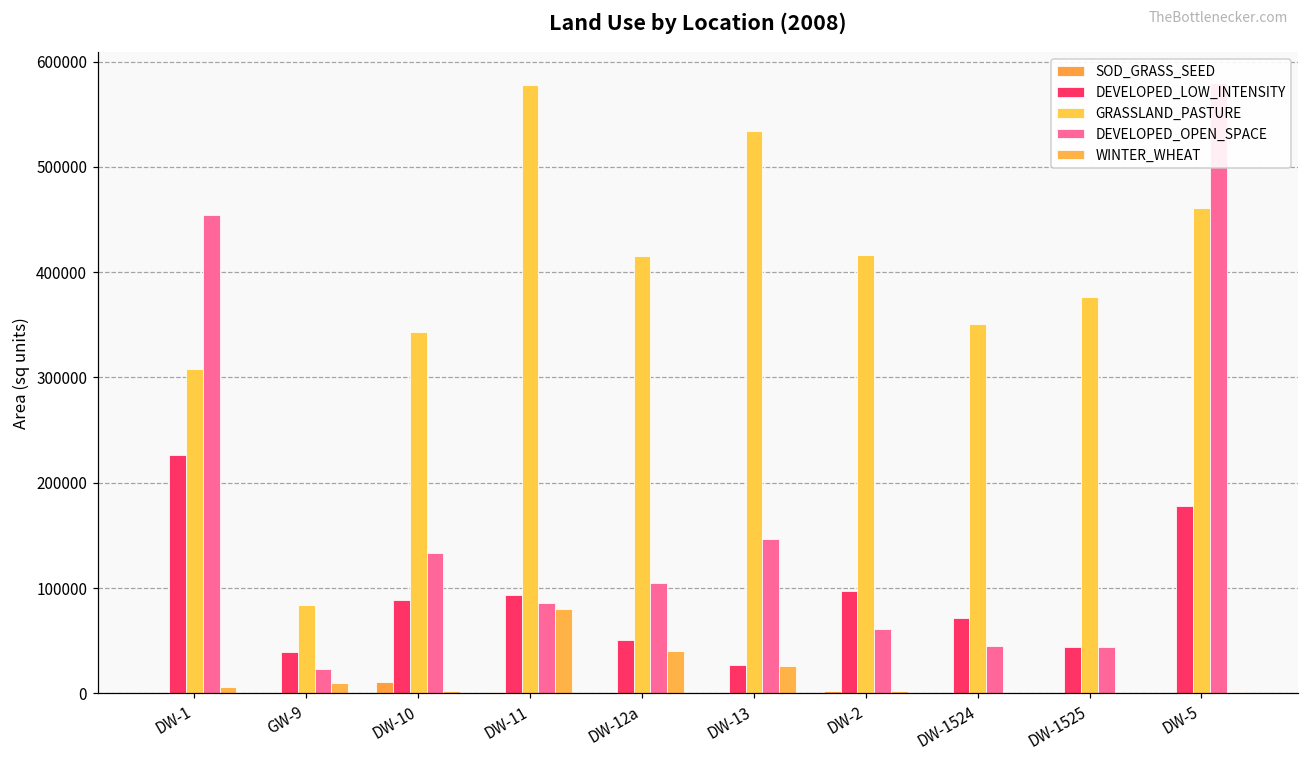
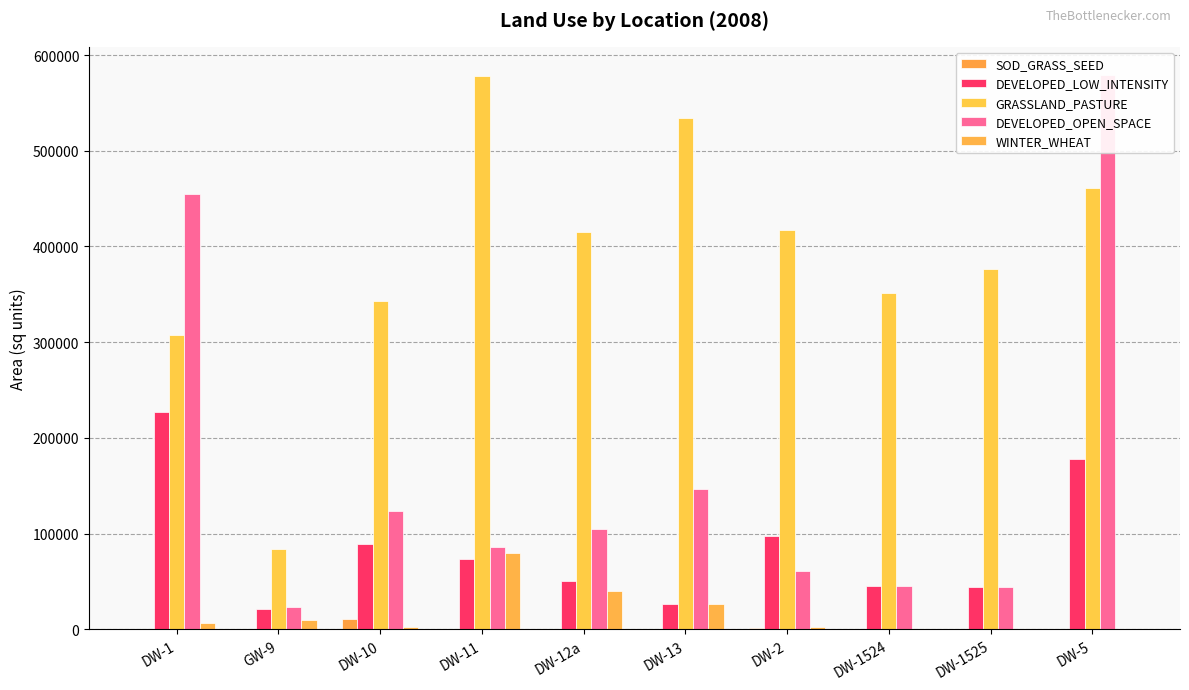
DEVELOPED_LOW_INTENSITY, GW-9: 40000 -> 20000
DEVELOPED_OPEN_SPACE, DW-10: 130000 -> 120000
DEVELOPED_LOW_INTENSITY, DW-11: 90000 -> 70000
DEVELOPED_LOW_INTENSITY, DW-1524: 70000 -> 50000
